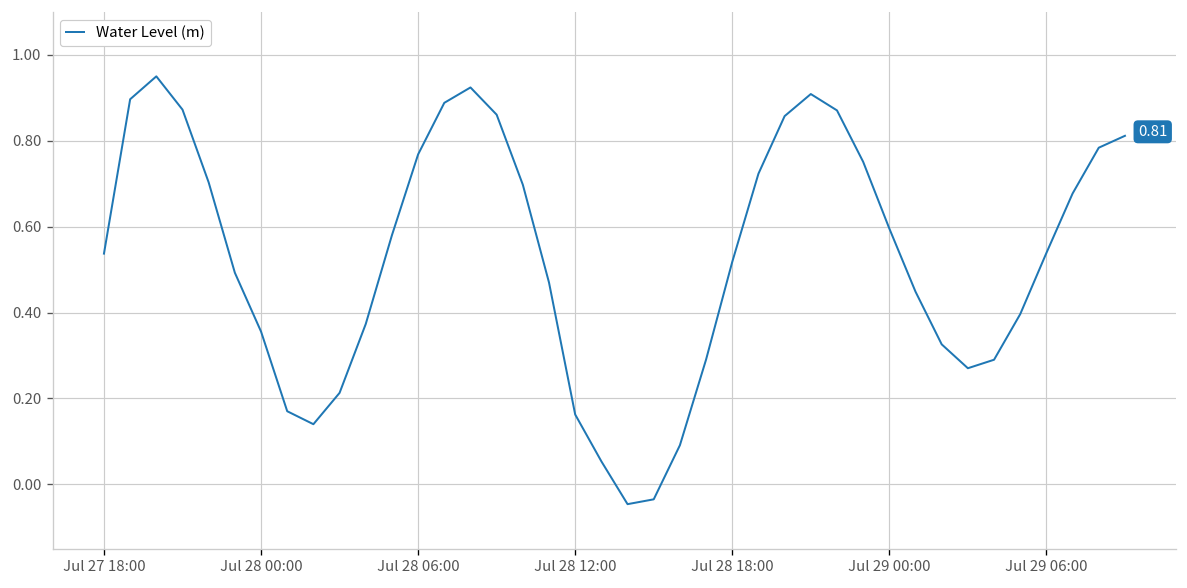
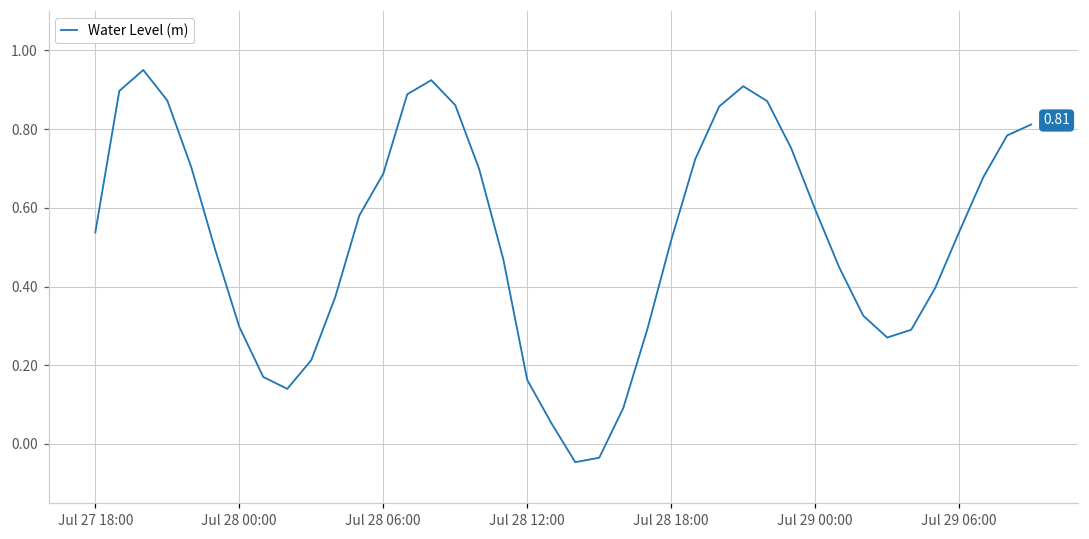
Jul 28 00:00: 0.36 -> 0.30
Jul 28 06:00: 0.77 -> 0.69
